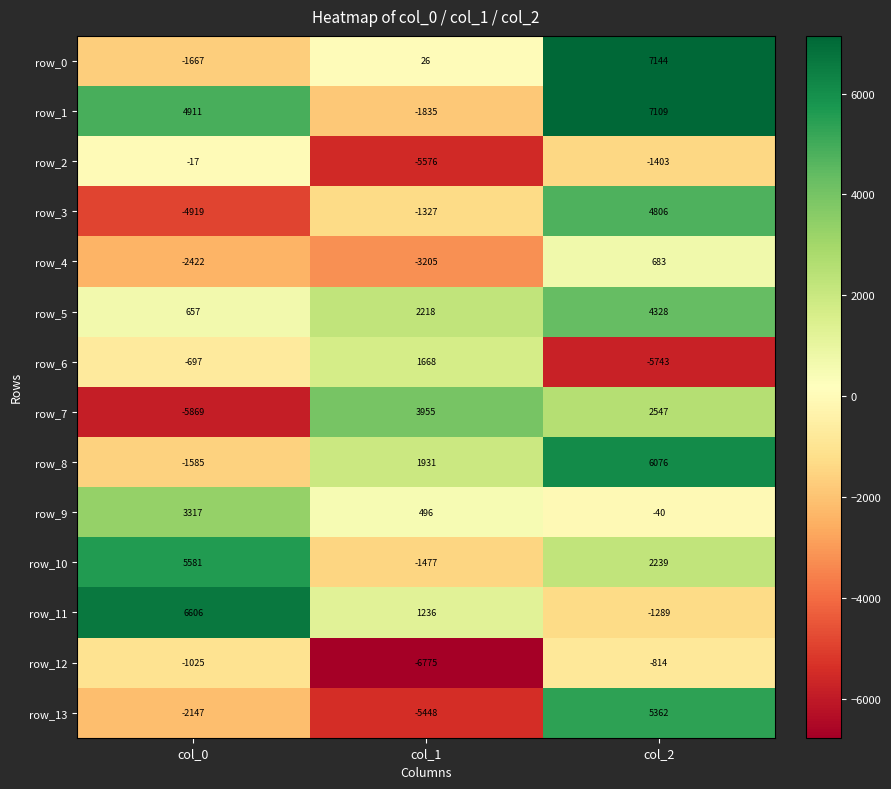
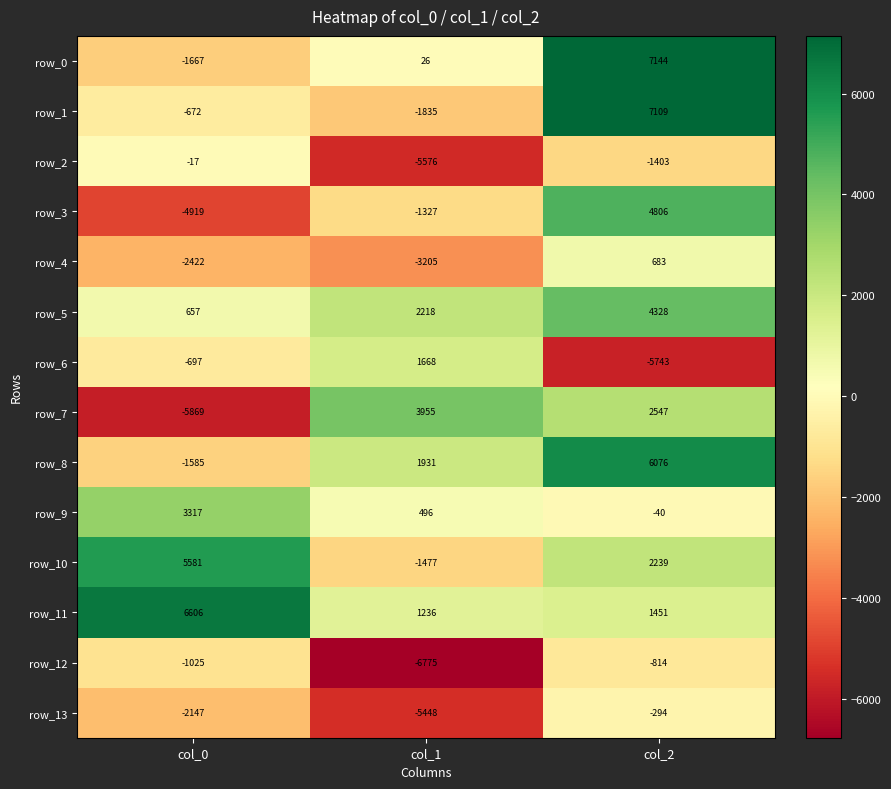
row_1, col_0: 4911 -> -672
row_11, col_2: -1289 -> 1451
row_13, col_2: 5362 -> -294
